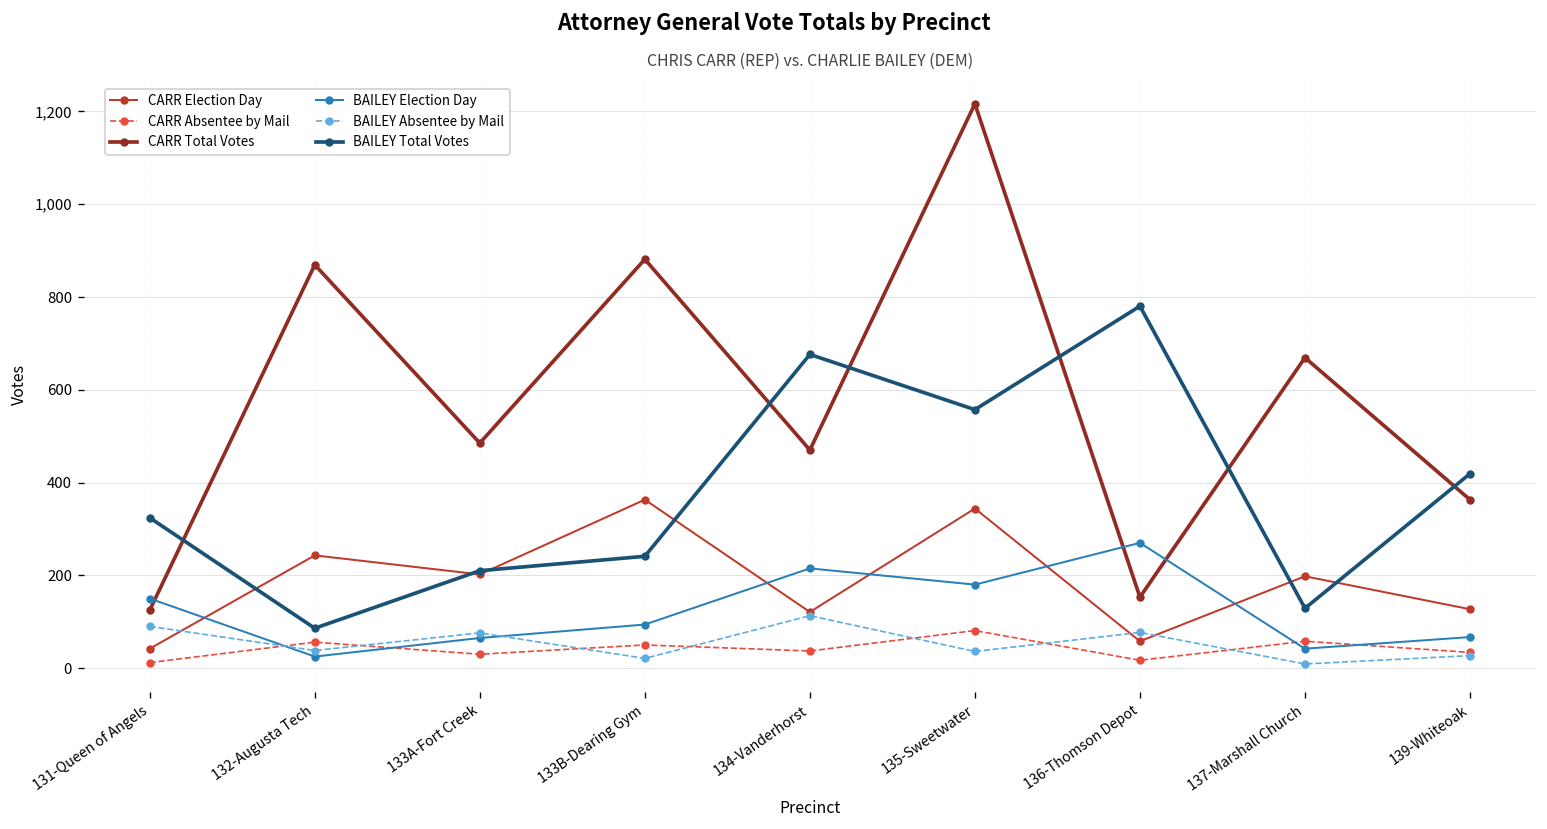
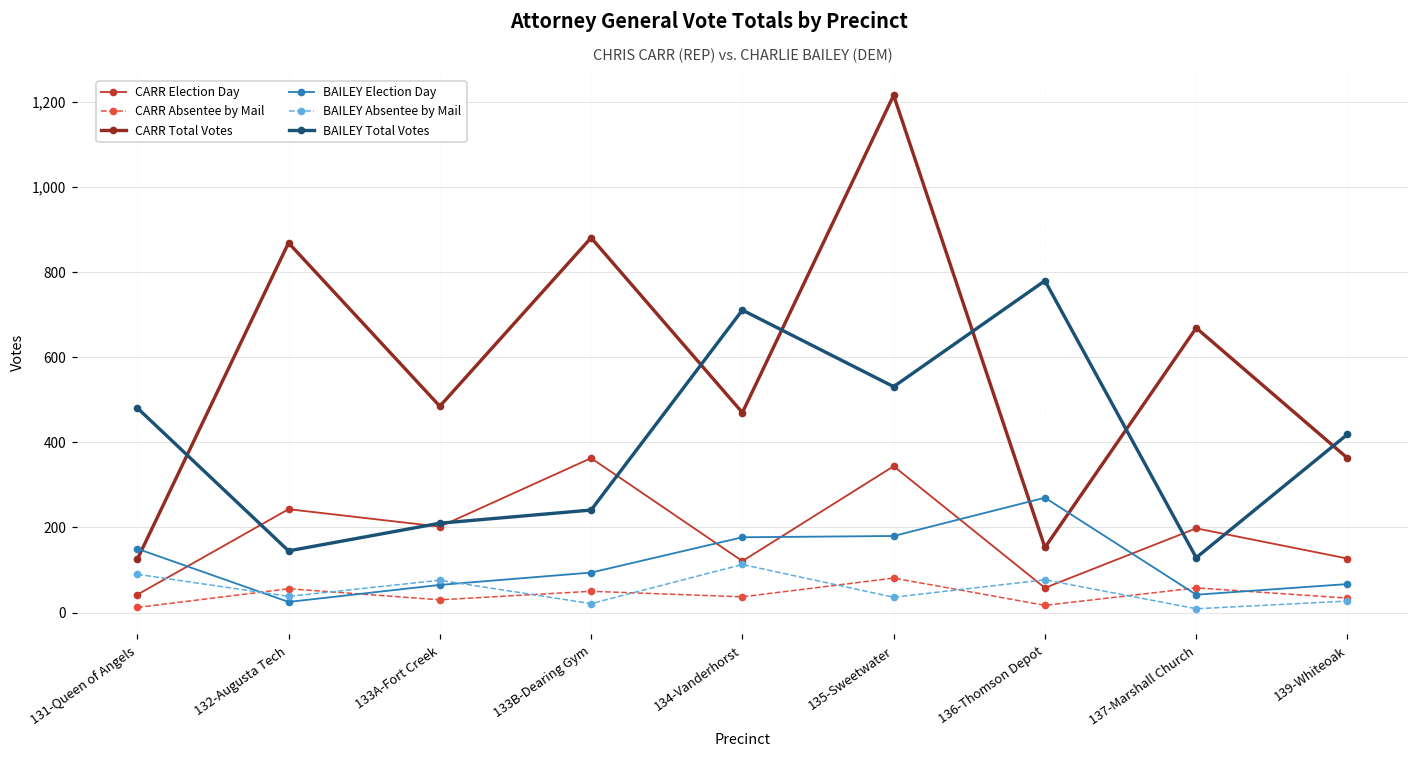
BAILEY Total Votes, 131-Queen of Angels: 320 -> 480
BAILEY Total Votes, 132-Augusta Tech: 90 -> 150
BAILEY Election Day, 134-Vanderhorst: 220 -> 180
BAILEY Total Votes, 134-Vanderhorst: 680 -> 710
BAILEY Total Votes, 135-Sweetwater: 560 -> 530
